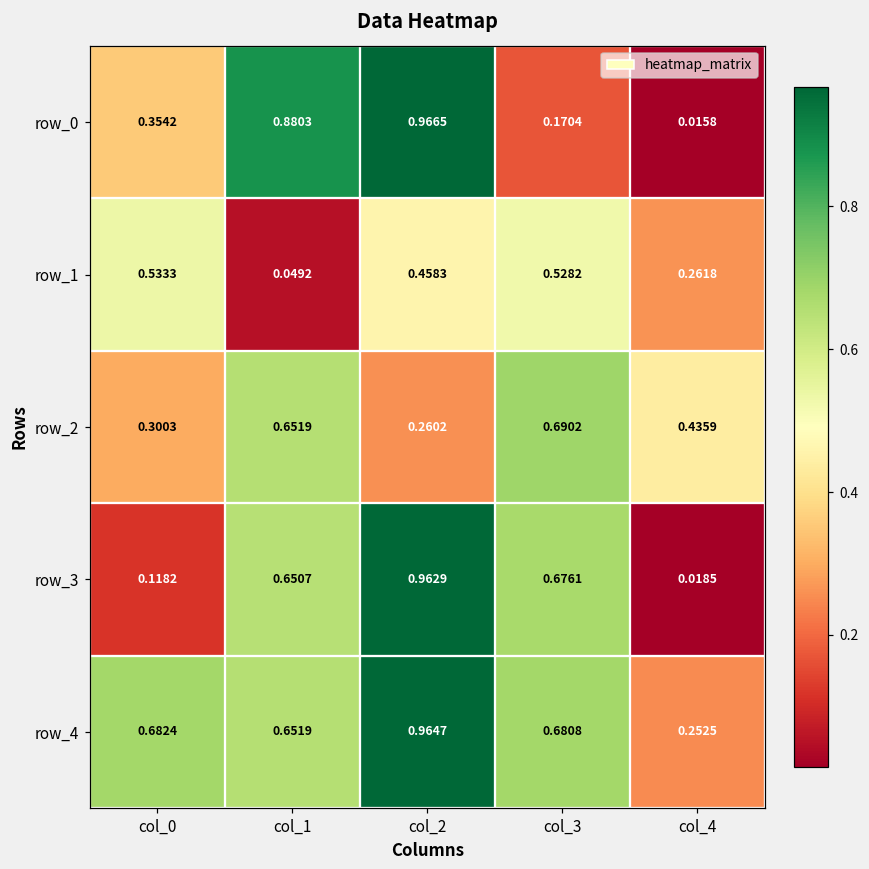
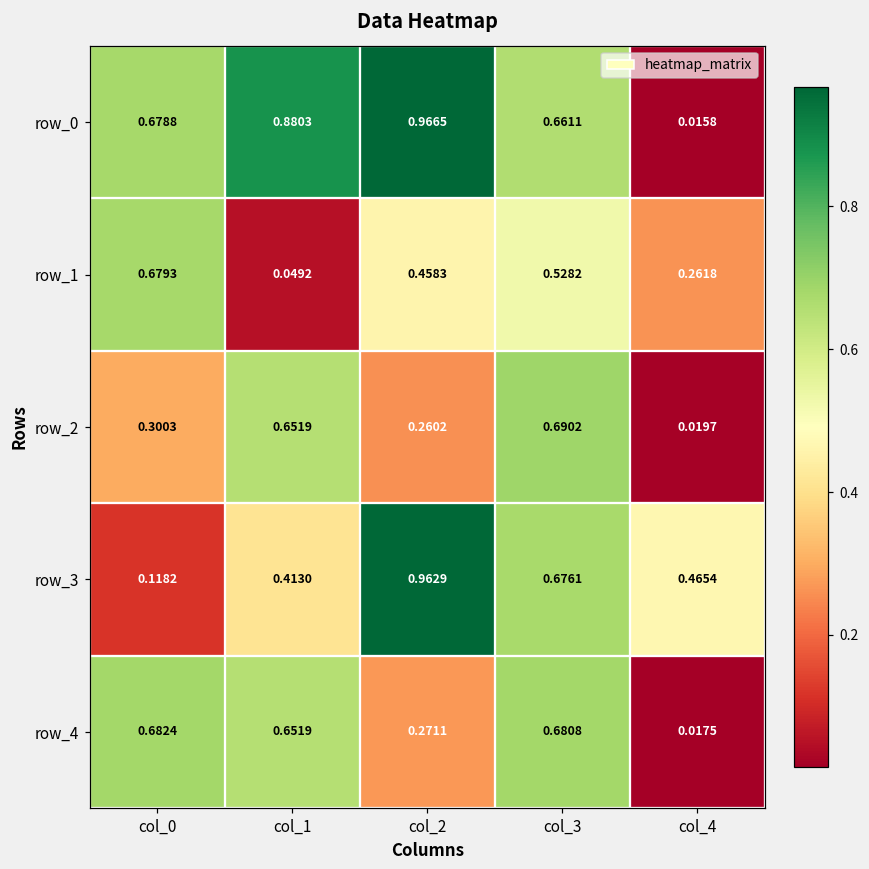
row_0, col_0: 0.3542 -> 0.6788
row_0, col_3: 0.1704 -> 0.6611
row_1, col_0: 0.5333 -> 0.6793
row_2, col_4: 0.4359 -> 0.0197
row_3, col_1: 0.6507 -> 0.4130
row_3, col_4: 0.0185 -> 0.4654
row_4, col_2: 0.9647 -> 0.2711
row_4, col_4: 0.2525 -> 0.0175
